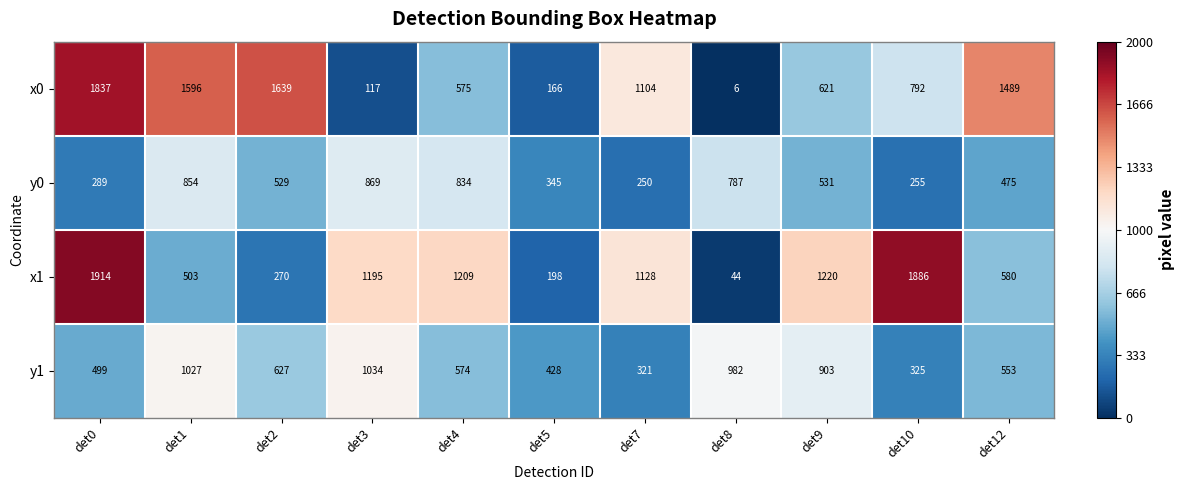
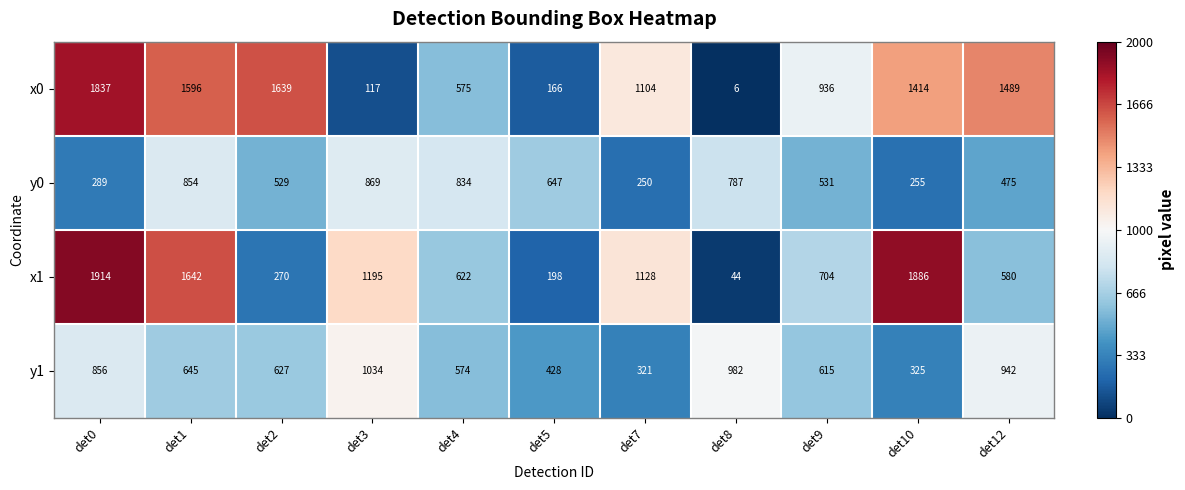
x0, det9: 621 -> 936
x0, det10: 792 -> 1414
y0, det5: 345 -> 647
x1, det1: 503 -> 1642
x1, det4: 1209 -> 622
x1, det9: 1220 -> 704
y1, det0: 499 -> 856
y1, det1: 1027 -> 645
y1, det9: 903 -> 615
y1, det12: 553 -> 942
